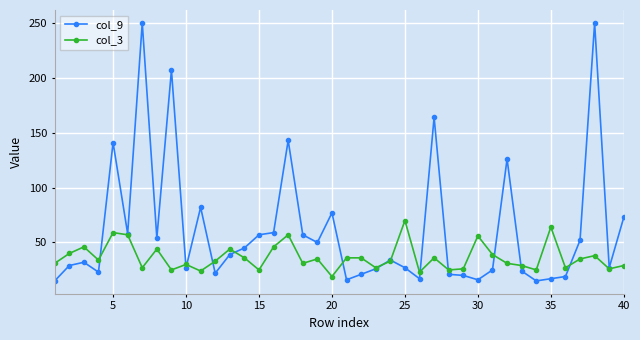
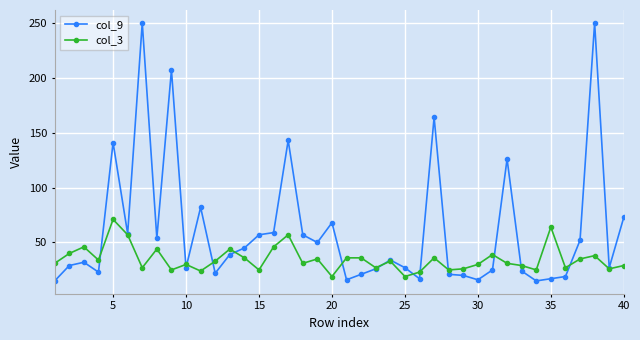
col_3, 5: 59 -> 71
col_9, 20: 77 -> 68
col_3, 25: 70 -> 19
col_3, 30: 56 -> 30
